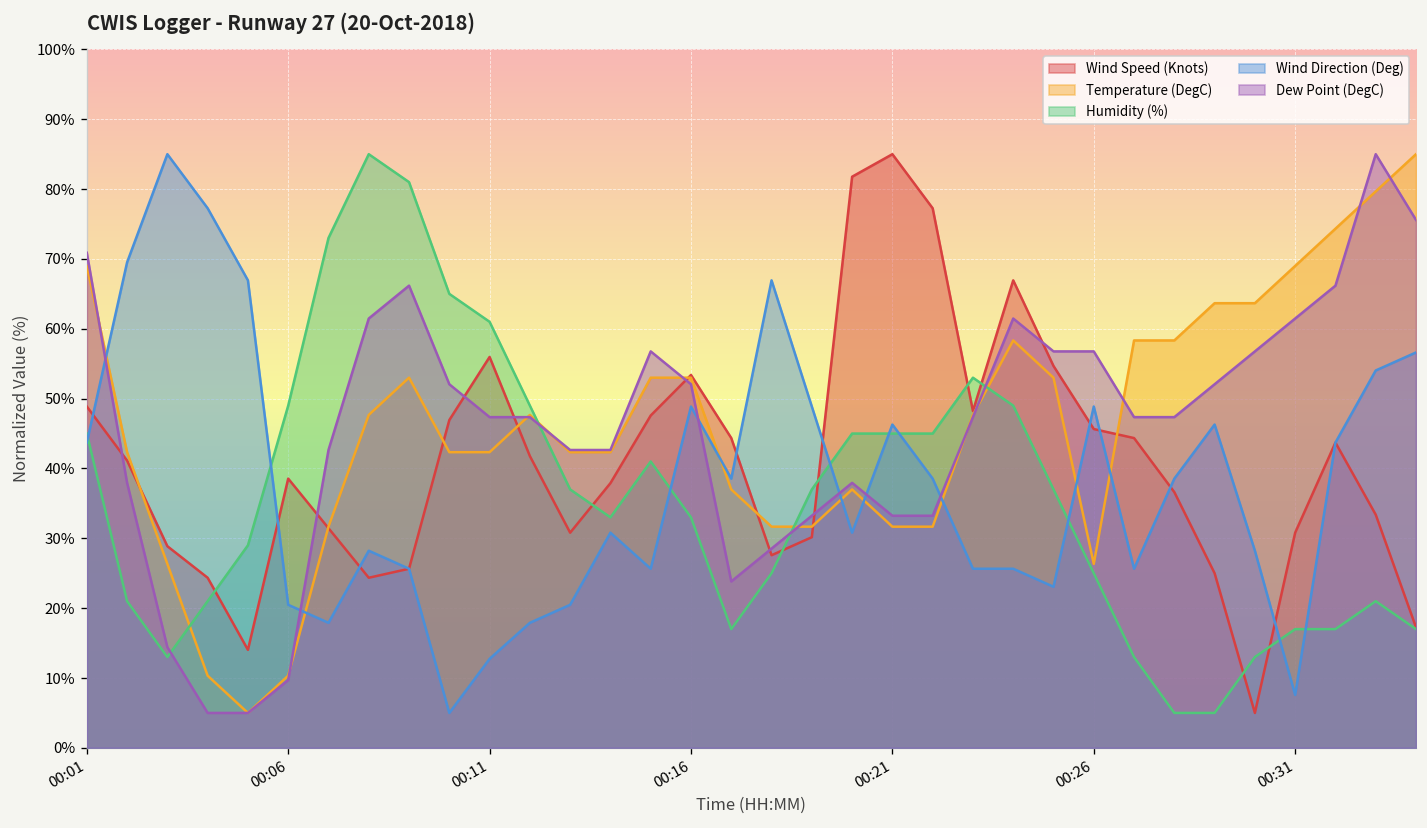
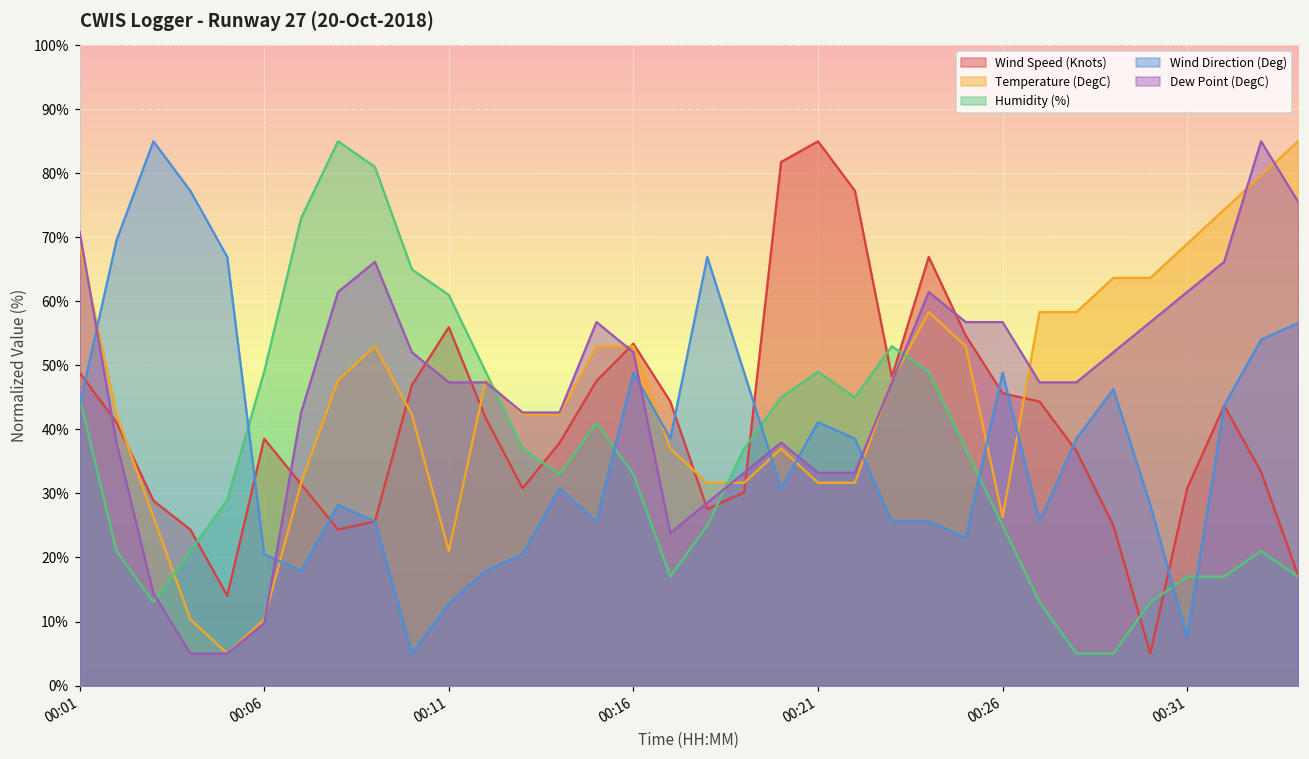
Temperature (DegC), 00:11: 42% -> 21%
Humidity (%), 00:21: 45% -> 49%
Wind Direction (Deg), 00:21: 46% -> 41%
